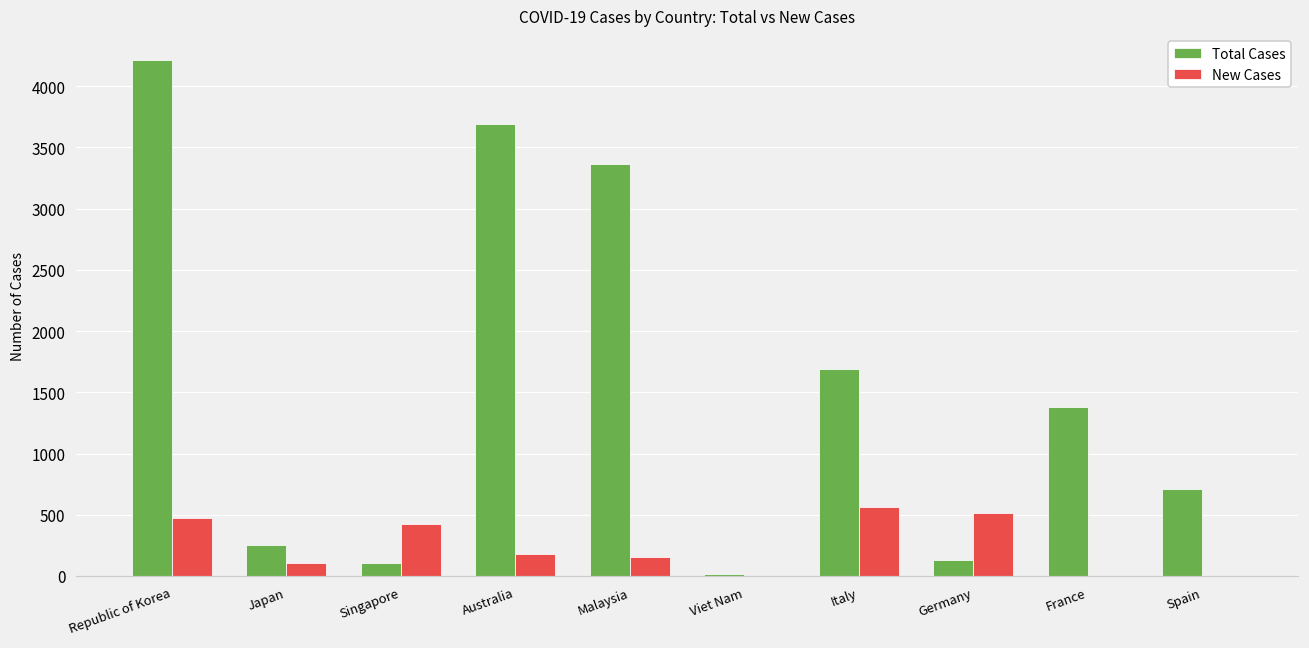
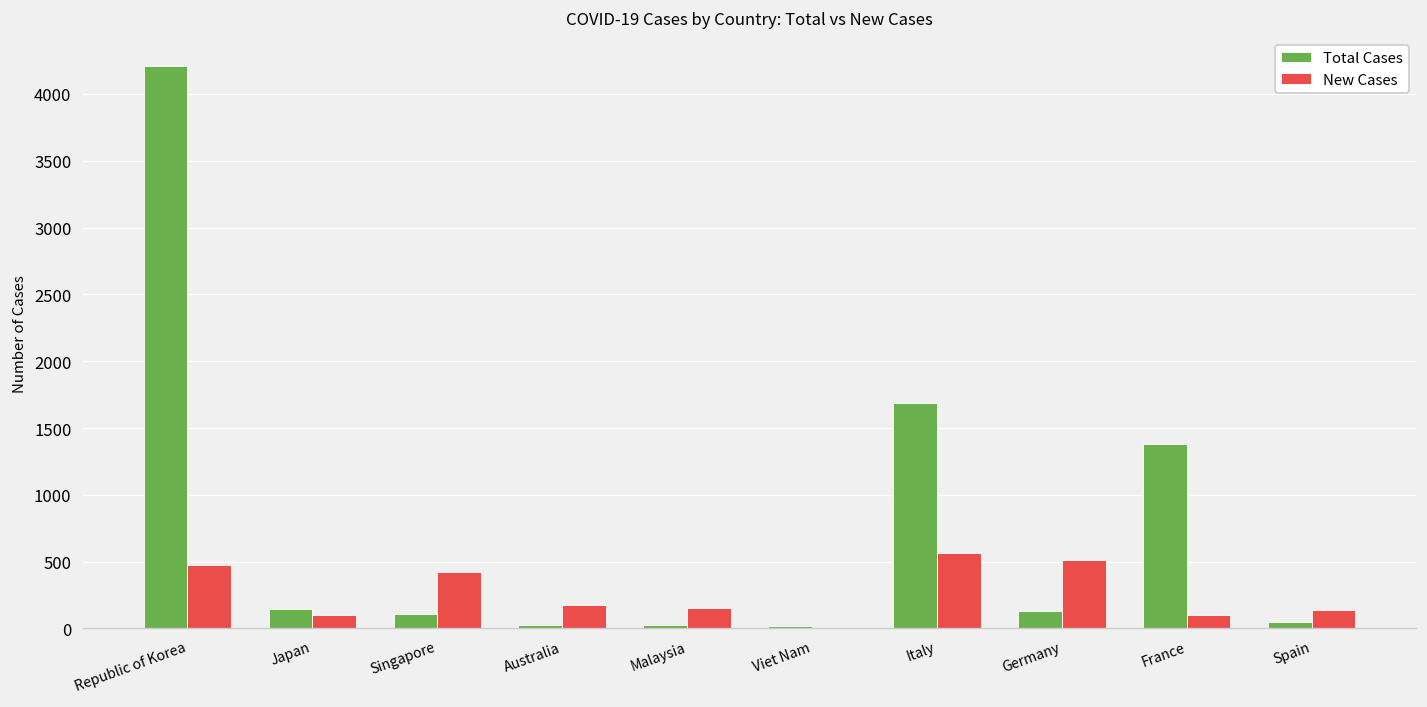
Total Cases, Japan: 250 -> 140
Total Cases, Australia: 3690 -> 30
Total Cases, Malaysia: 3370 -> 20
New Cases, France: 0 -> 100
Total Cases, Spain: 710 -> 50
New Cases, Spain: 0 -> 140
